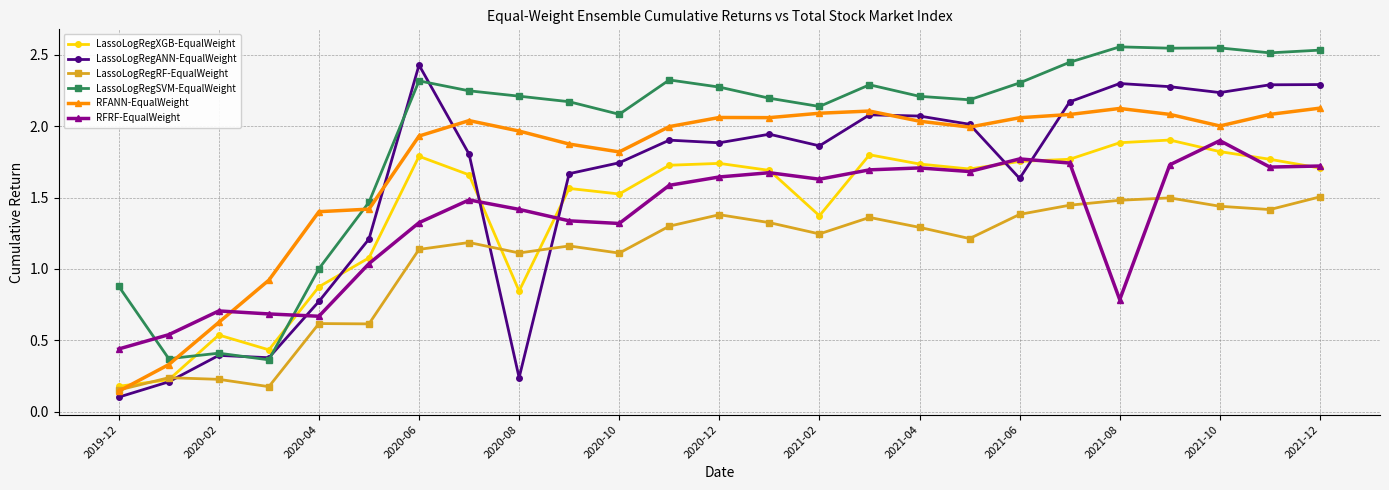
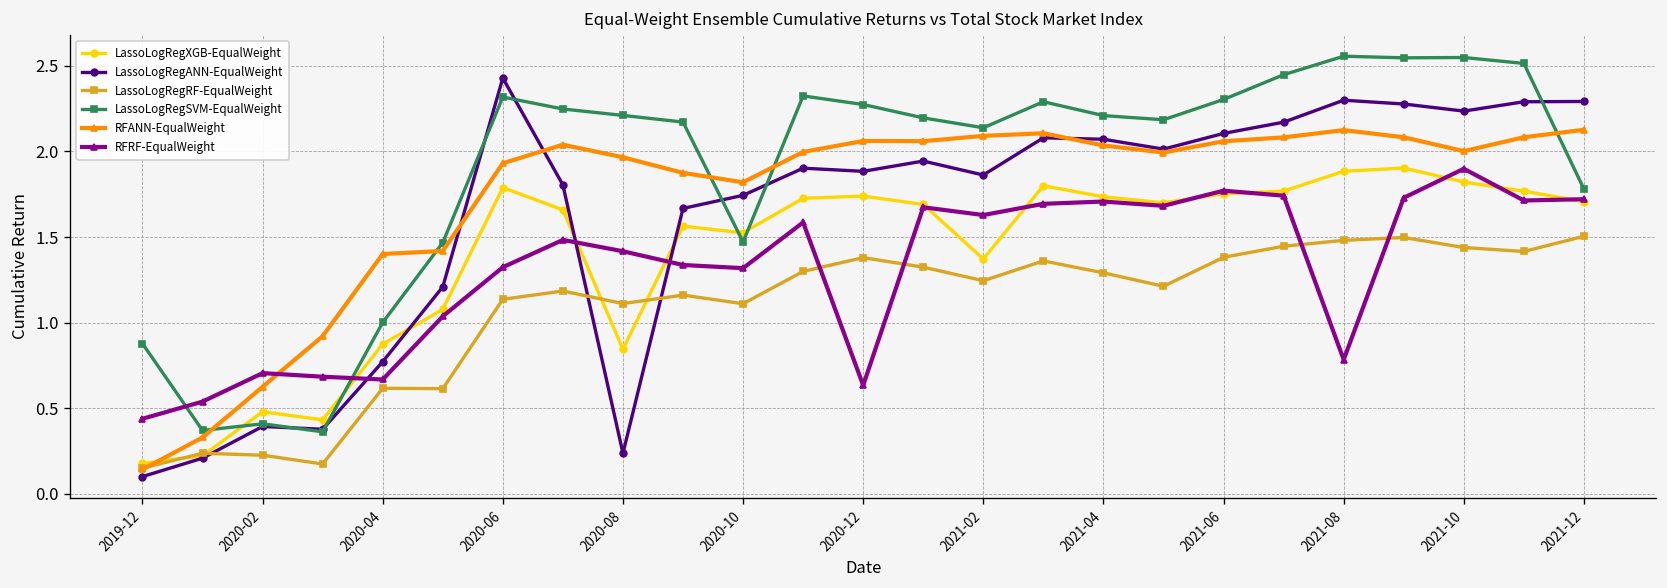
LassoLogRegXGB-EqualWeight, 2020-02: 0.54 -> 0.48
LassoLogRegSVM-EqualWeight, 2020-10: 2.08 -> 1.47
RFRF-EqualWeight, 2020-12: 1.64 -> 0.63
LassoLogRegANN-EqualWeight, 2021-06: 1.63 -> 2.11
LassoLogRegSVM-EqualWeight, 2021-12: 2.53 -> 1.78
